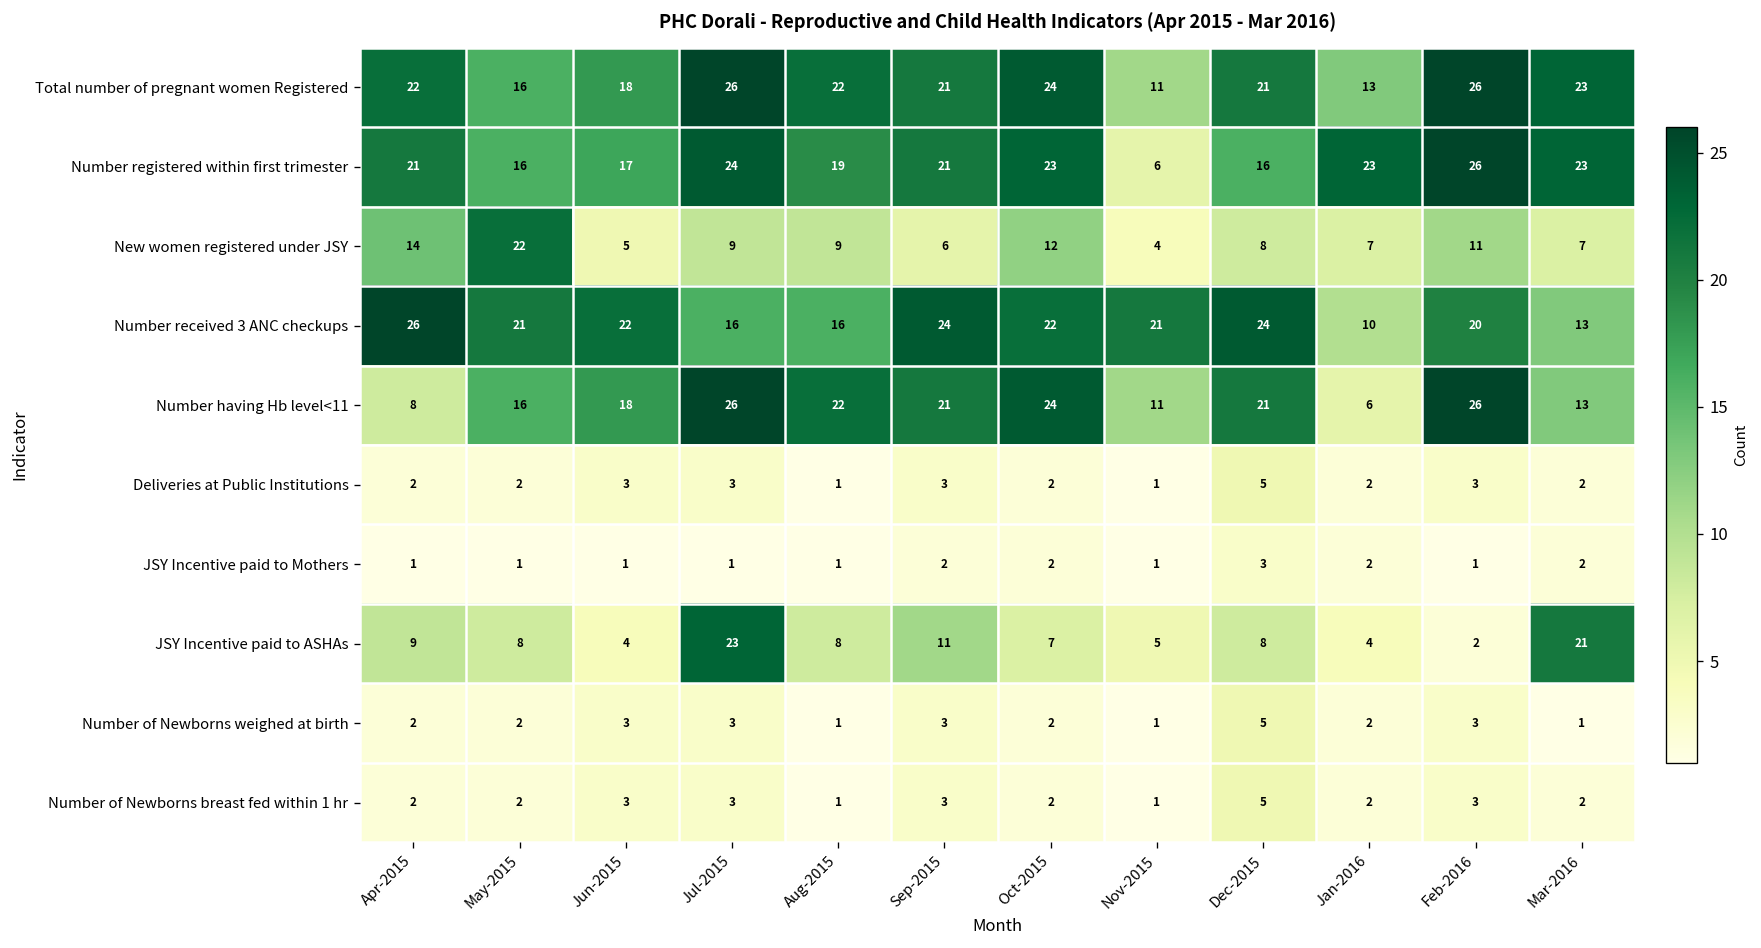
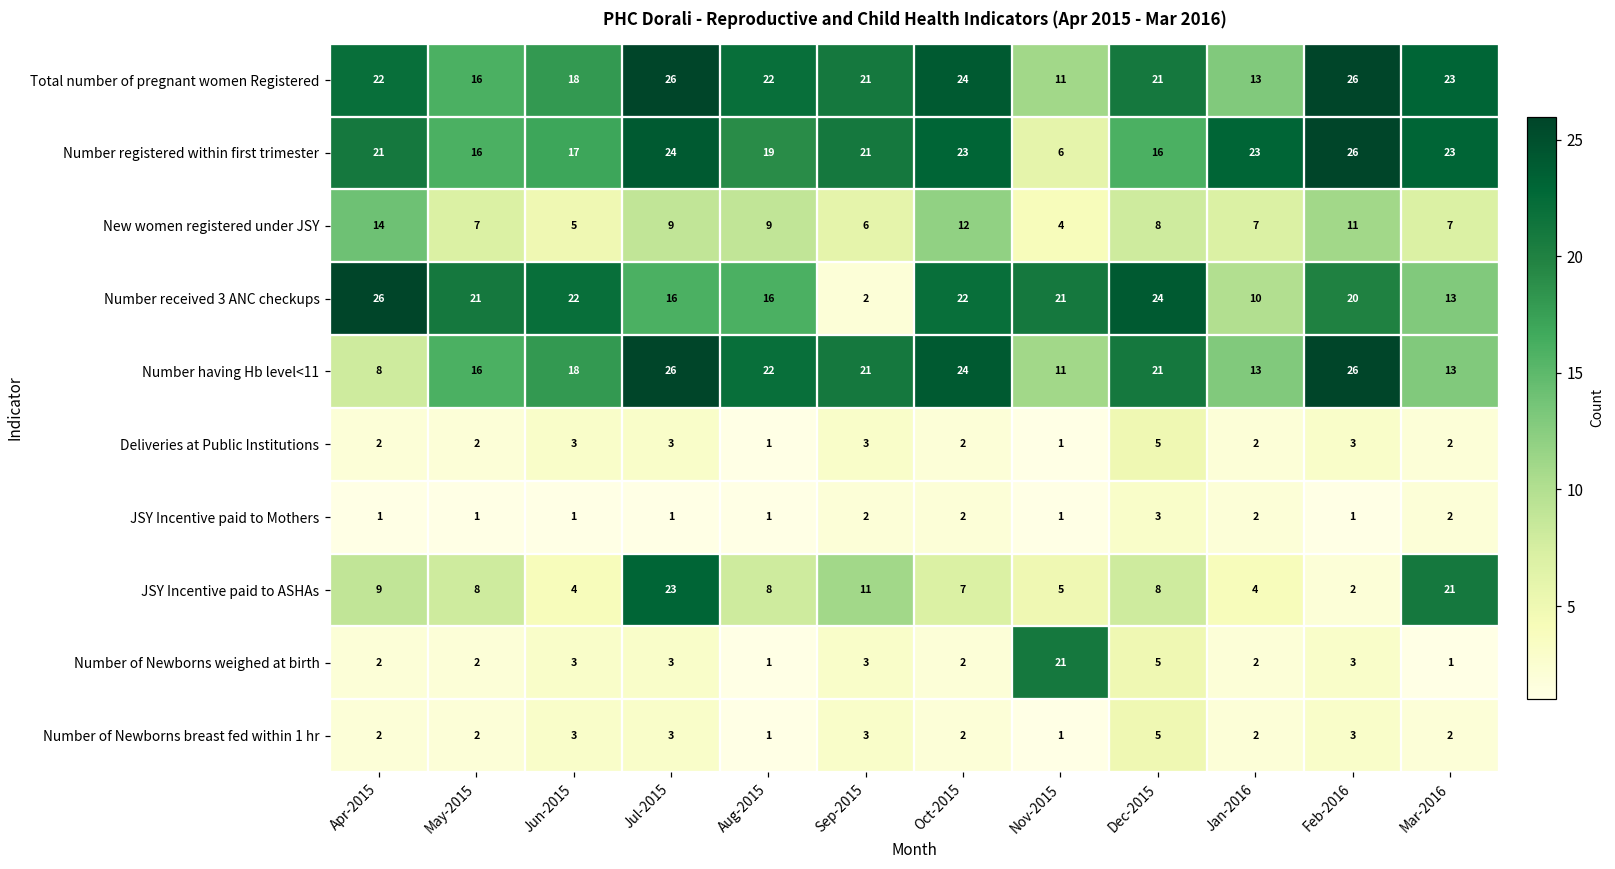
New women registered under JSY, May-2015: 22 -> 7
Number received 3 ANC checkups, Sep-2015: 24 -> 2
Number having Hb level<11, Jan-2016: 6 -> 13
Number of Newborns weighed at birth, Nov-2015: 1 -> 21
